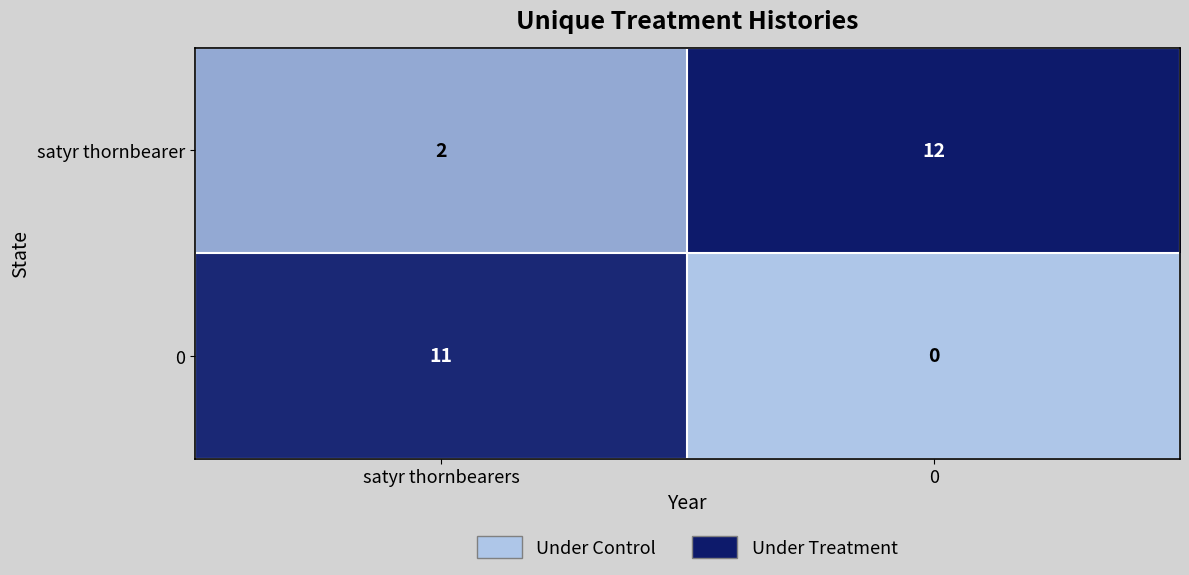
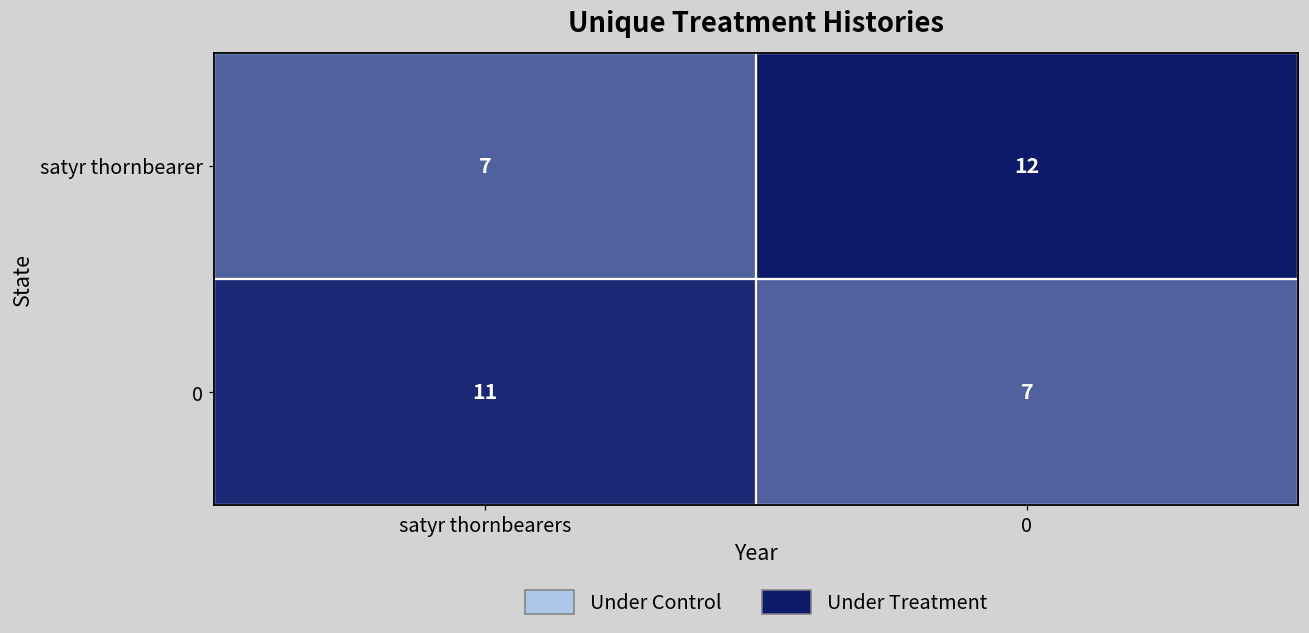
satyr thornbearer, satyr thornbearers: 2 -> 7
0, 0: 0 -> 7
